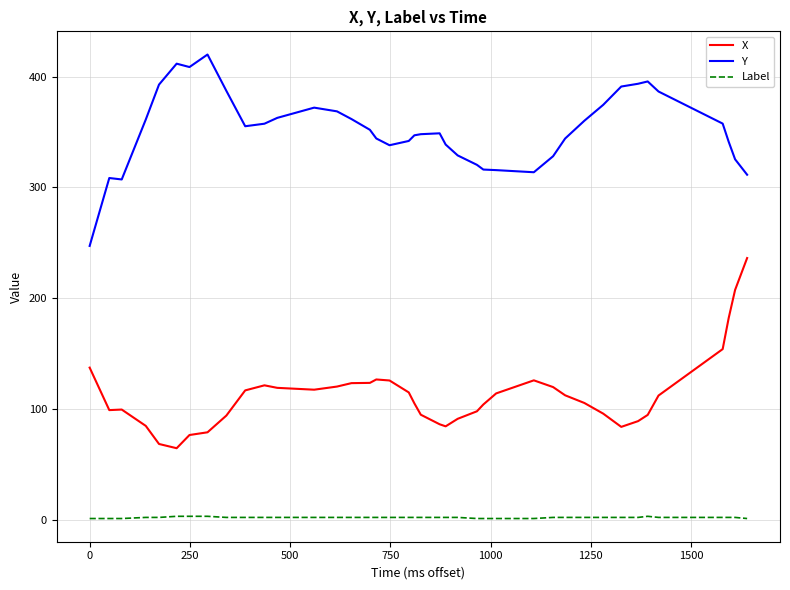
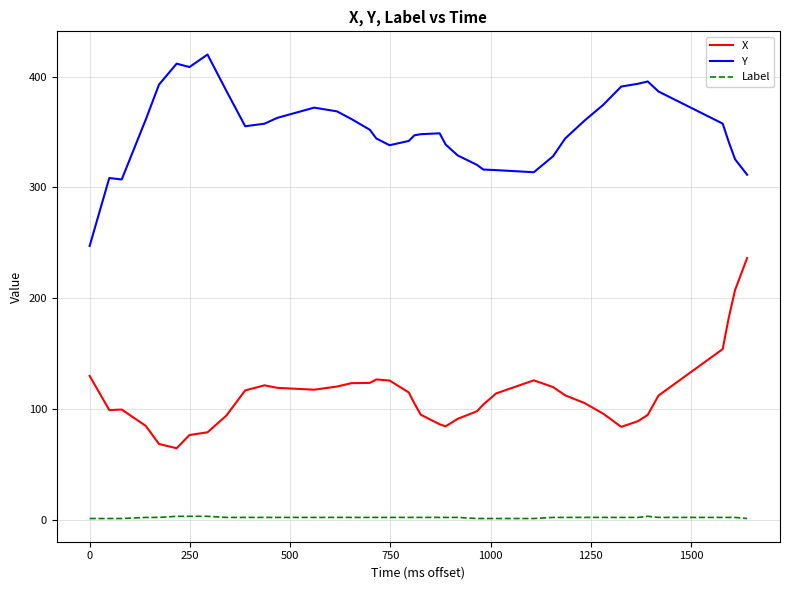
X, 0: 137 -> 130
